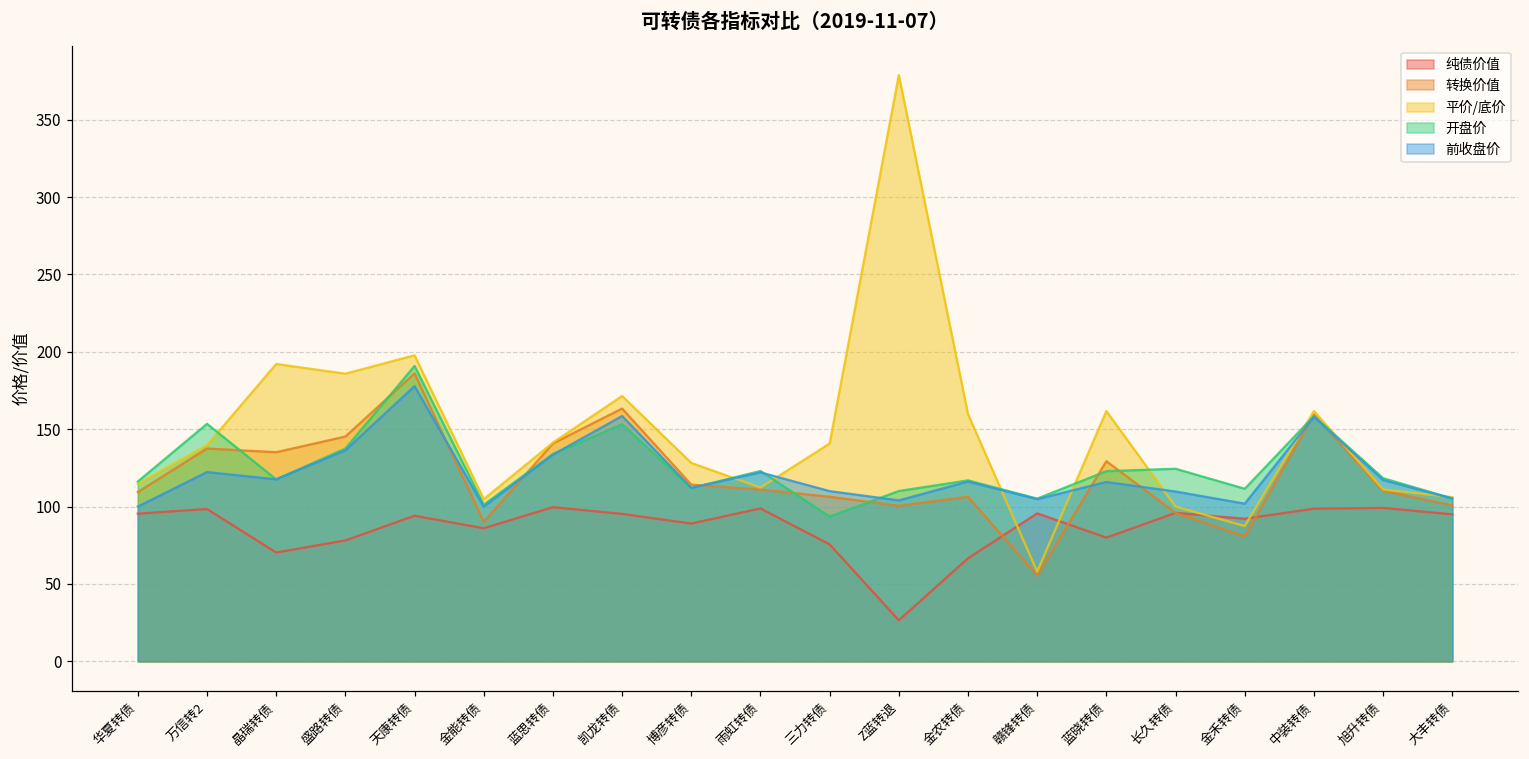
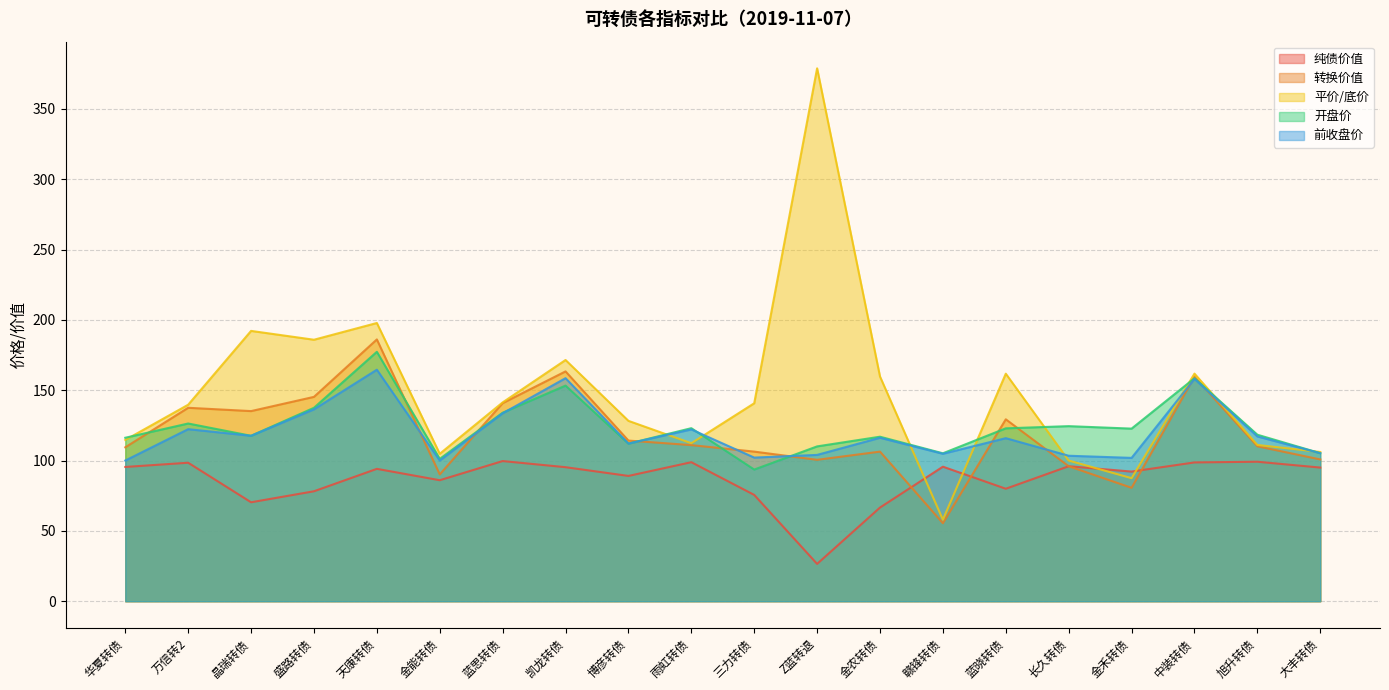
开盘价, 万信转2: 153 -> 126
开盘价, 天康转债: 191 -> 177
前收盘价, 天康转债: 178 -> 165
前收盘价, 三力转债: 110 -> 102
前收盘价, 长久转债: 110 -> 103
开盘价, 金禾转债: 112 -> 123
